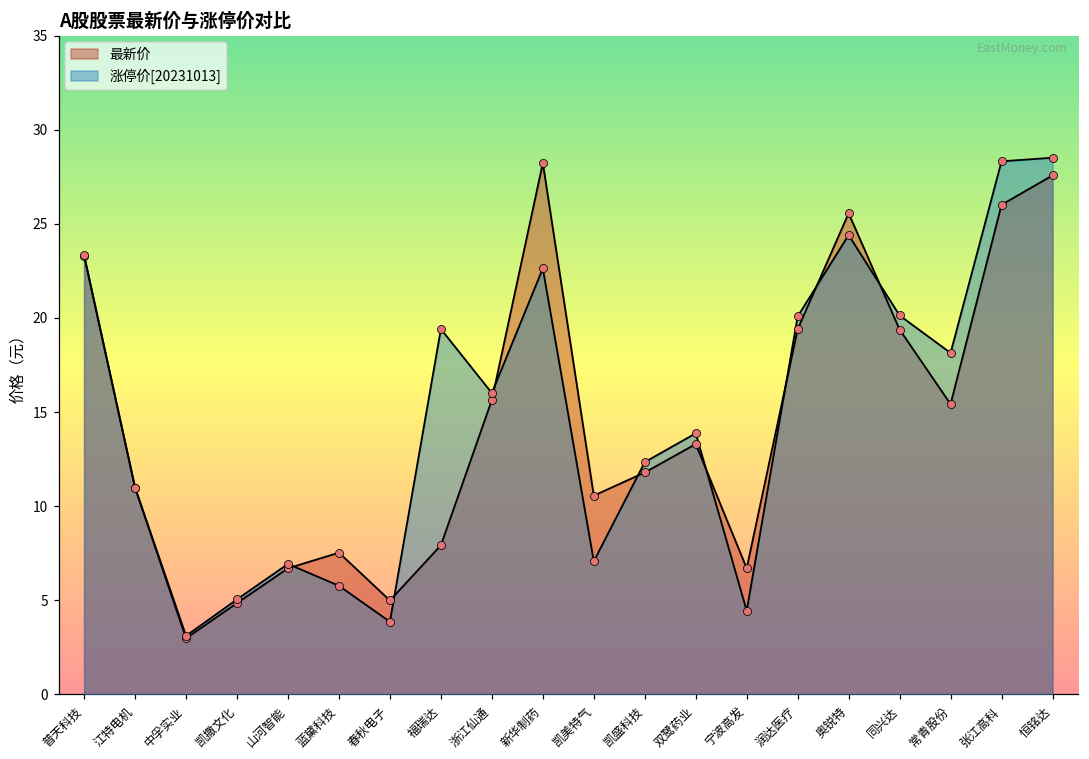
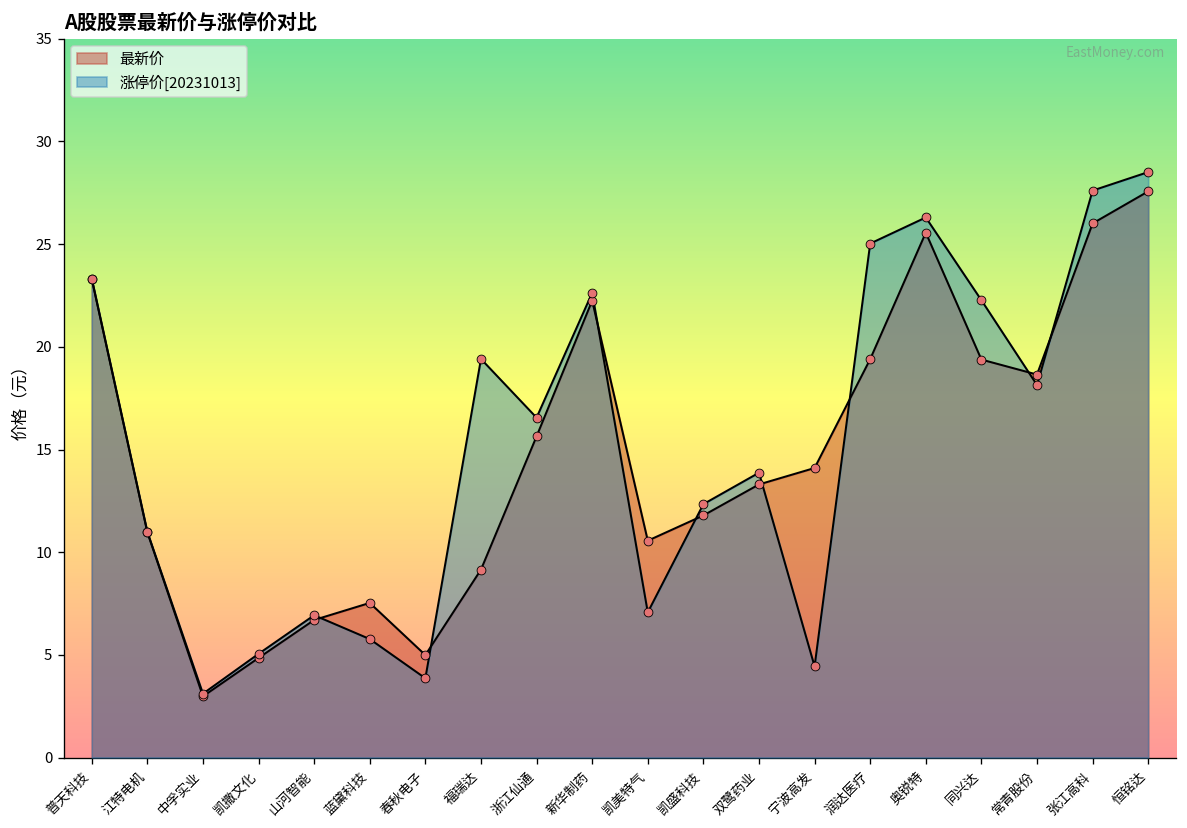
最新价, 福瑞达: 7.9 -> 9.2
涨停价[20231013], 浙江仙通: 16.0 -> 16.6
最新价, 新华制药: 28.2 -> 22.3
最新价, 宁波高发: 6.7 -> 14.1
涨停价[20231013], 润达医疗: 20.1 -> 25.0
涨停价[20231013], 奥锐特: 24.4 -> 26.3
涨停价[20231013], 同兴达: 20.1 -> 22.3
最新价, 常青股份: 15.4 -> 18.7
涨停价[20231013], 张江高科: 28.3 -> 27.6
